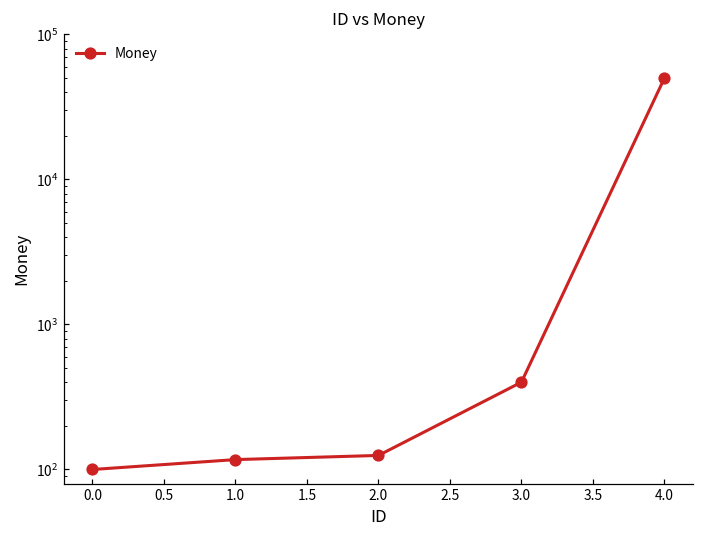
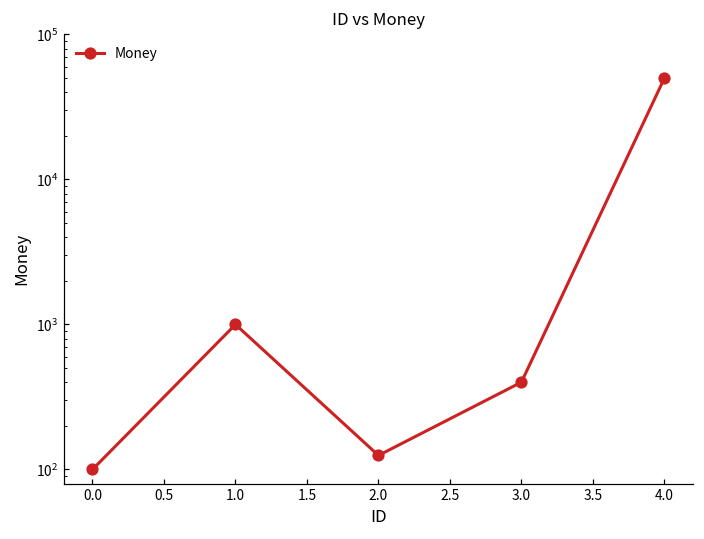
1.0: 120 -> 1000
